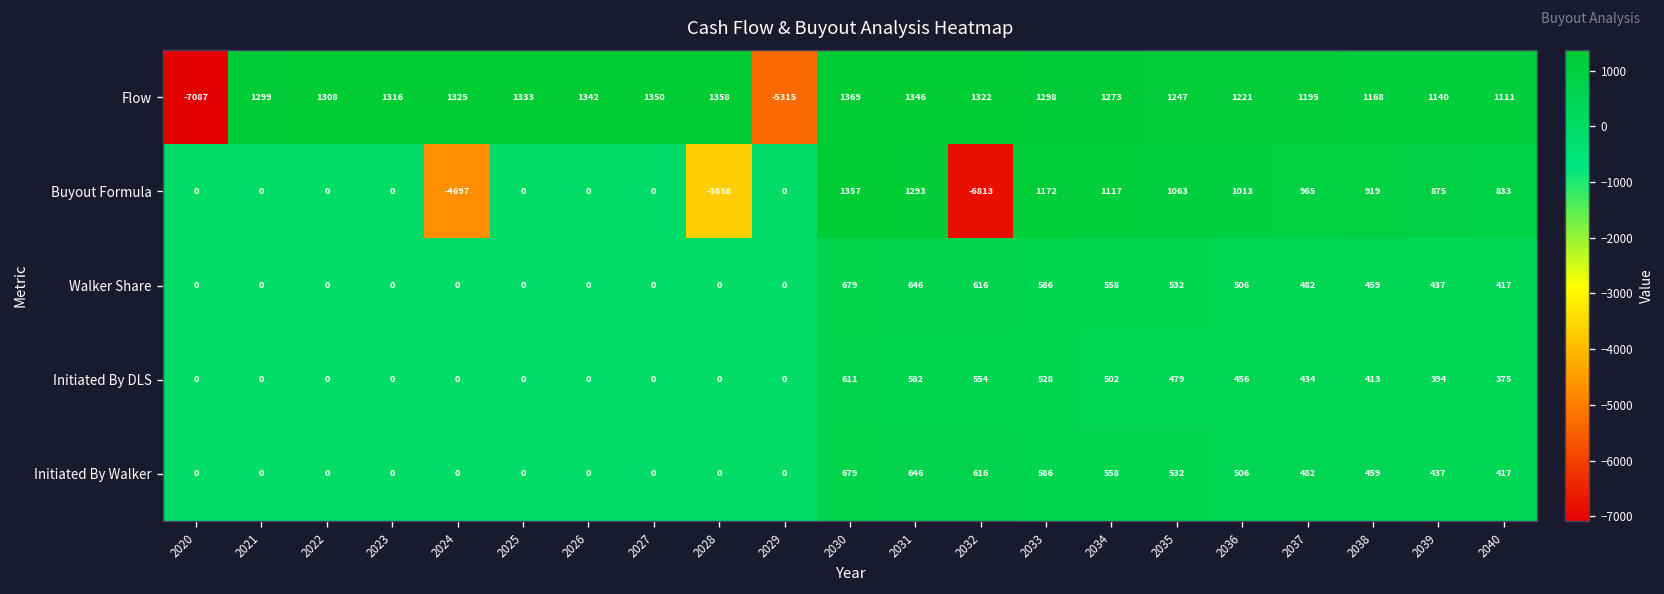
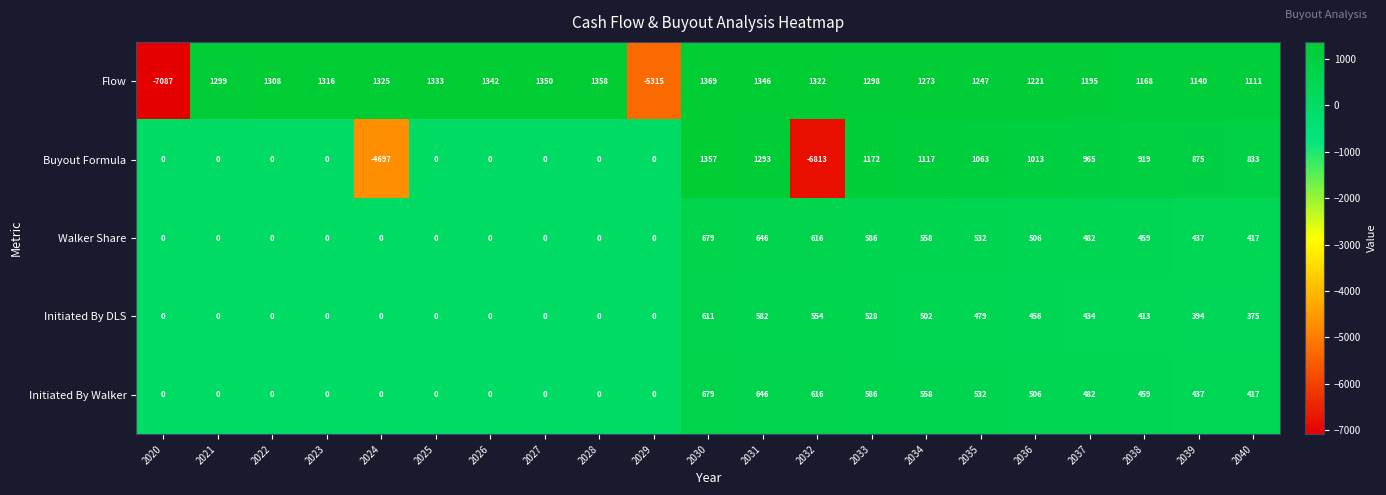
Buyout Formula, 2028: -3658 -> 0
